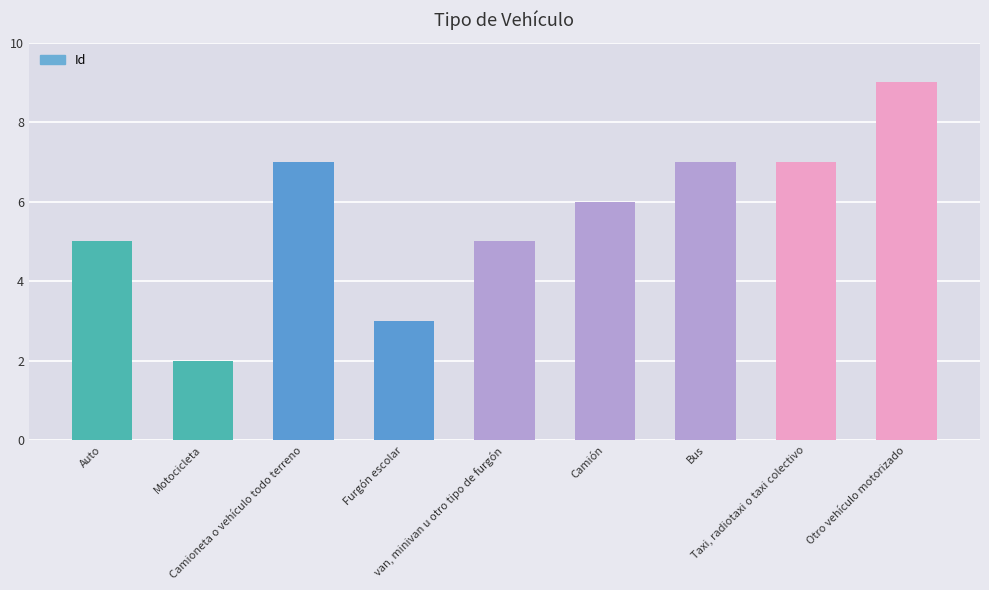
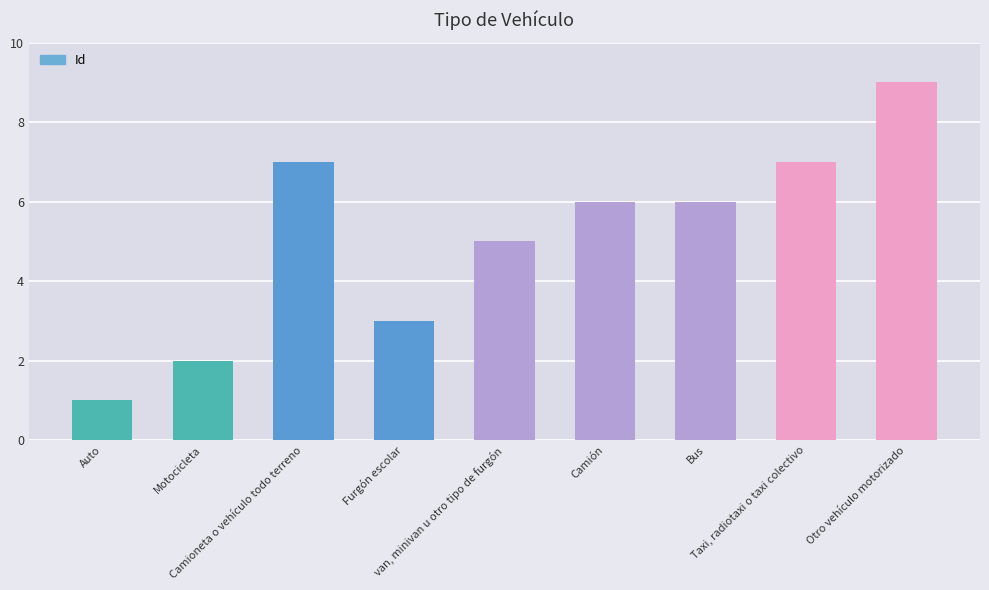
Auto: 5 -> 1
Bus: 7 -> 6
